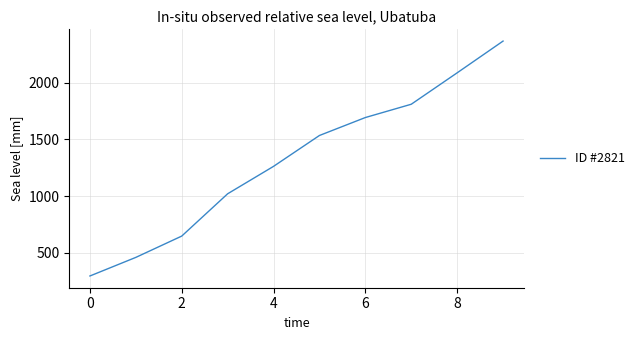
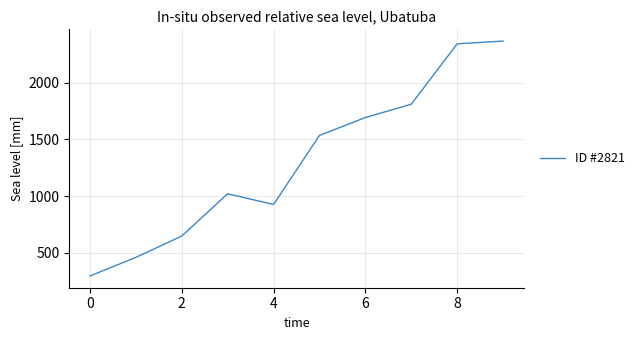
4: 1260 -> 930
8: 2090 -> 2340
